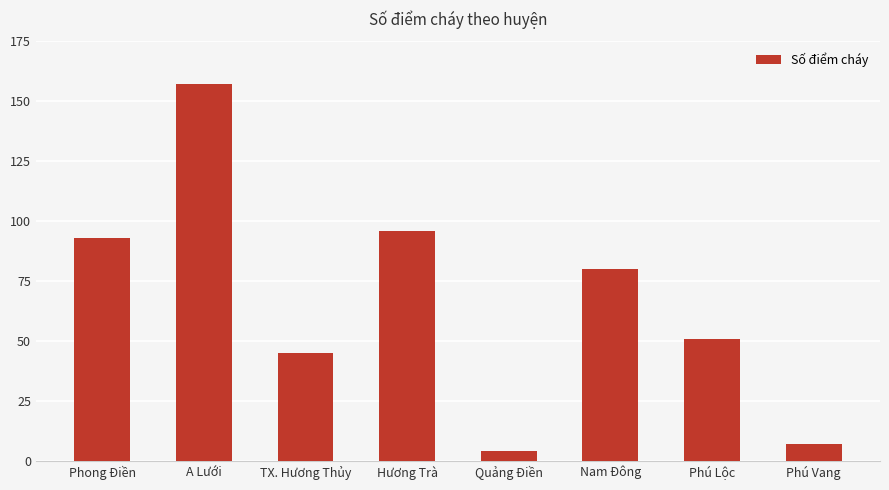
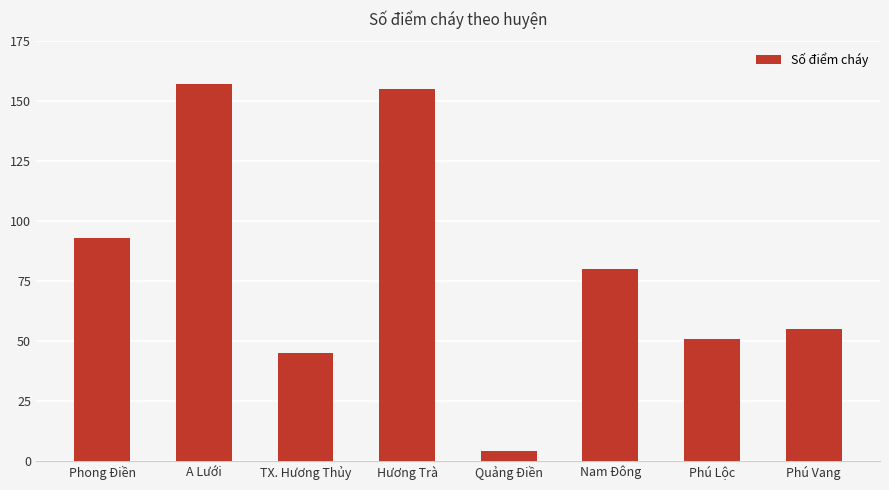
Hương Trà: 96 -> 155
Phú Vang: 7 -> 55
